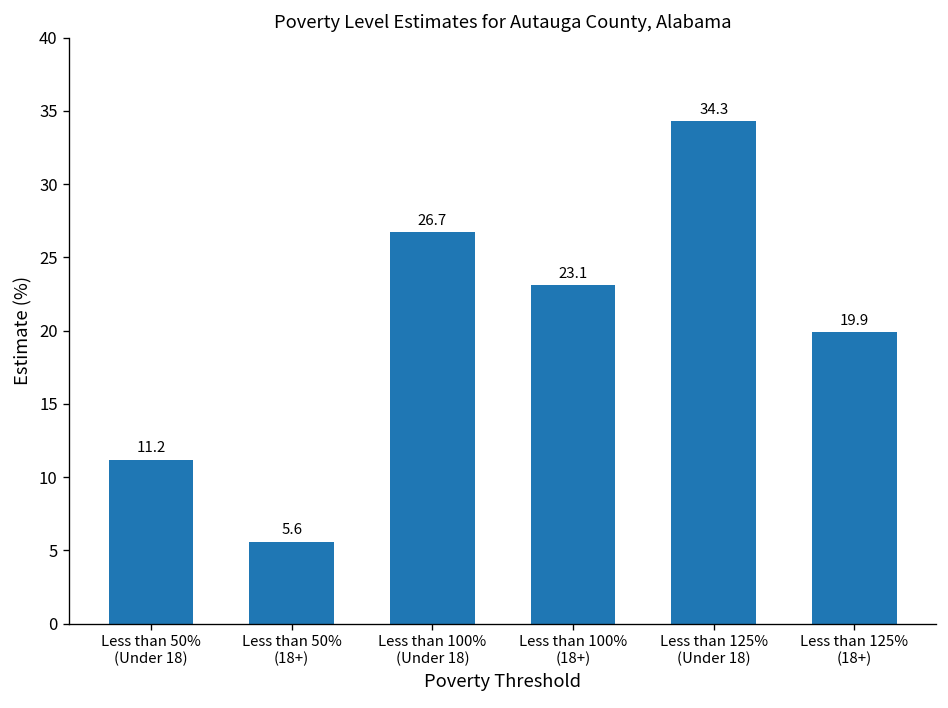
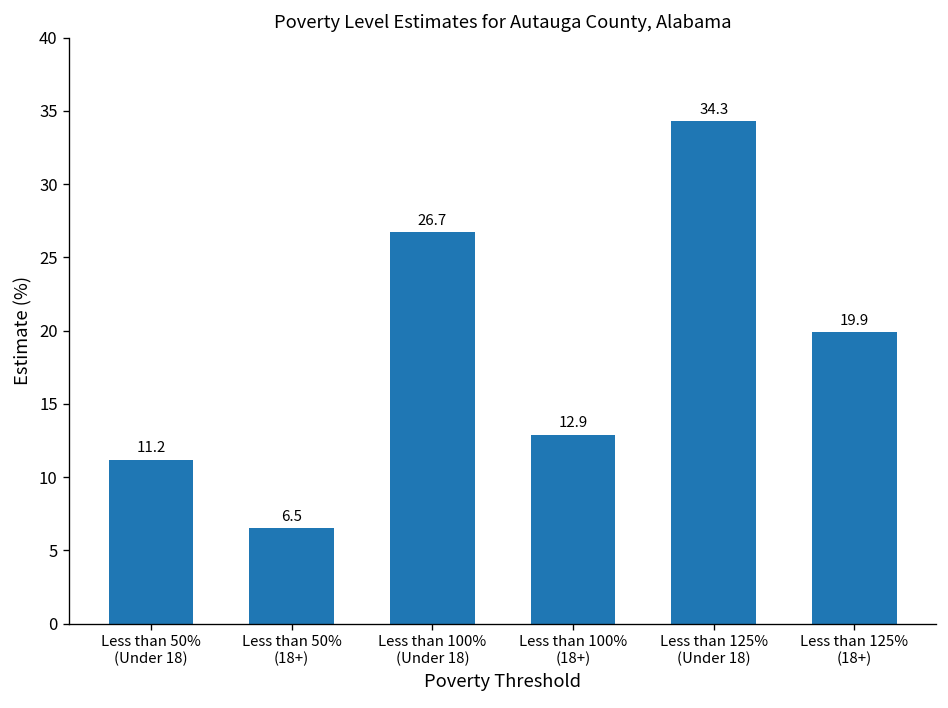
Less than 50% (18+): 5.6 -> 6.5
Less than 100% (18+): 23.1 -> 12.9
